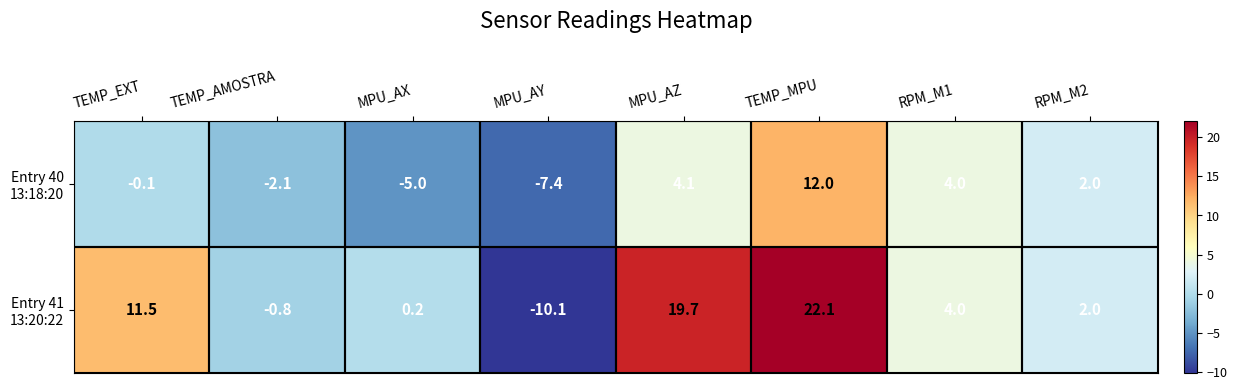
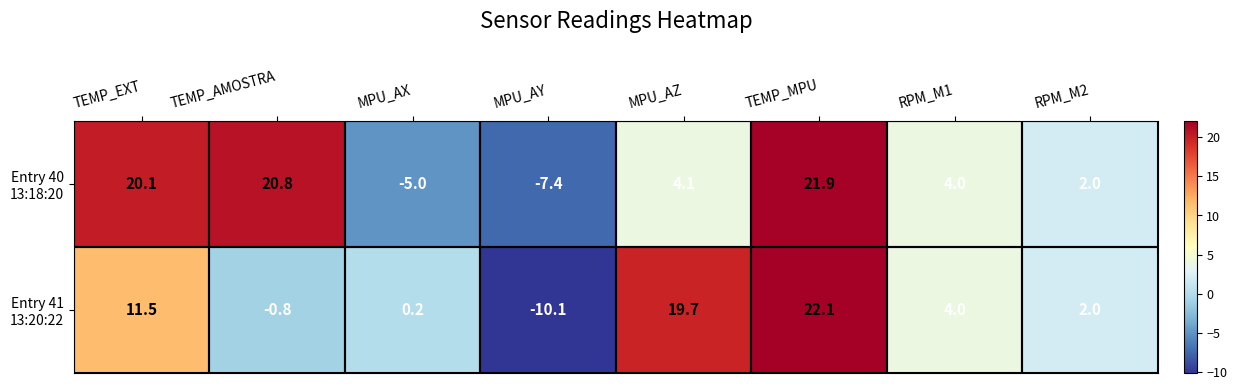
Entry 40 13:18:20, TEMP_EXT: -0.1 -> 20.1
Entry 40 13:18:20, TEMP_AMOSTRA: -2.1 -> 20.8
Entry 40 13:18:20, TEMP_MPU: 12.0 -> 21.9
